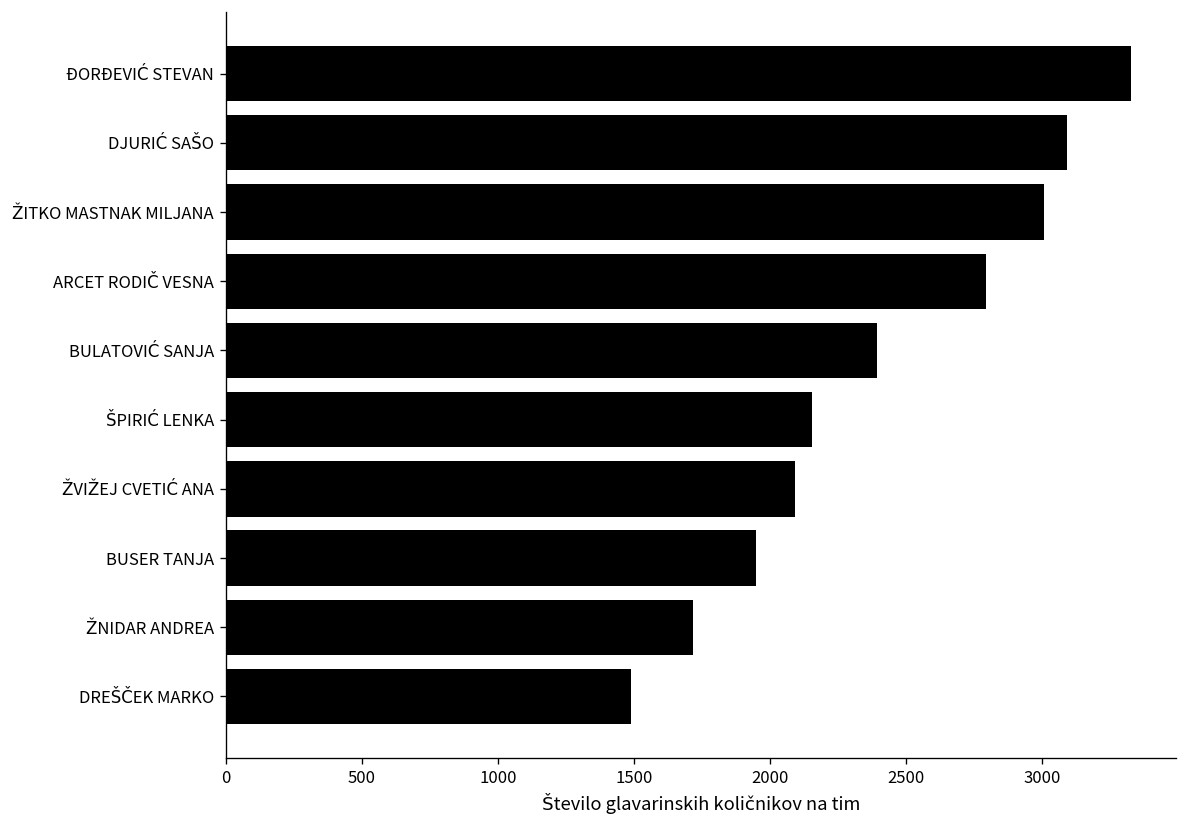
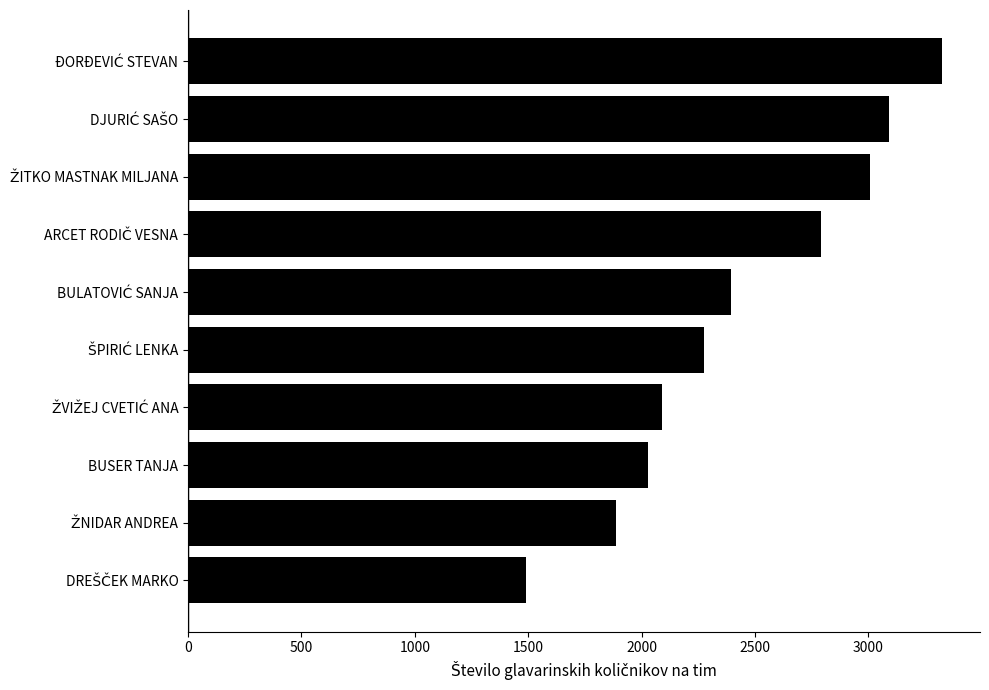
ŠPIRIĆ LENKA: 2150 -> 2270
BUSER TANJA: 1950 -> 2030
ŽNIDAR ANDREA: 1720 -> 1890
